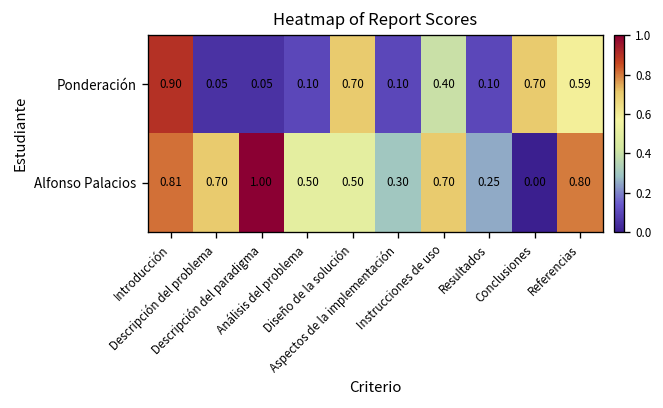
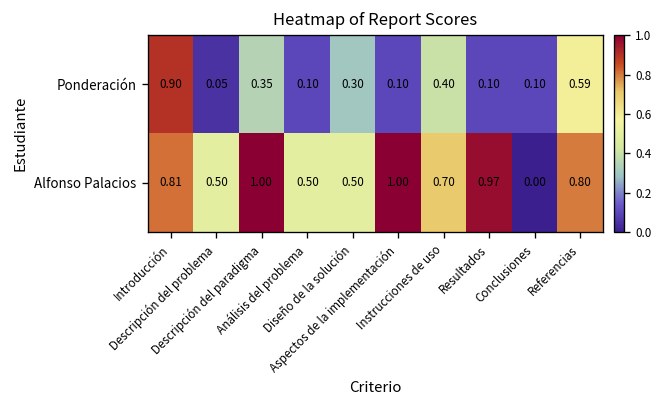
Ponderación, Descripción del paradigma: 0.05 -> 0.35
Ponderación, Diseño de la solución: 0.70 -> 0.30
Ponderación, Conclusiones: 0.70 -> 0.10
Alfonso Palacios, Descripción del problema: 0.70 -> 0.50
Alfonso Palacios, Aspectos de la implementación: 0.30 -> 1.00
Alfonso Palacios, Resultados: 0.25 -> 0.97
